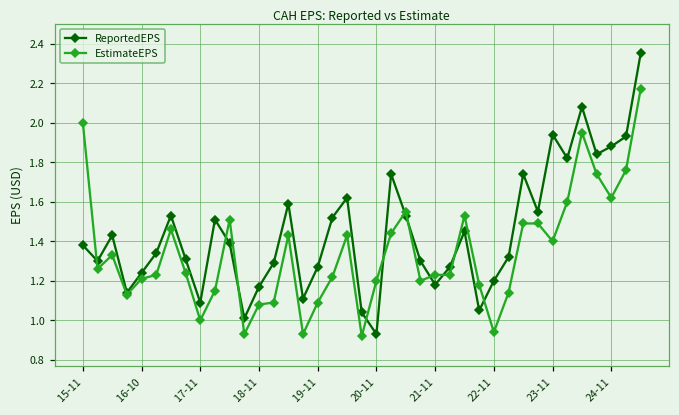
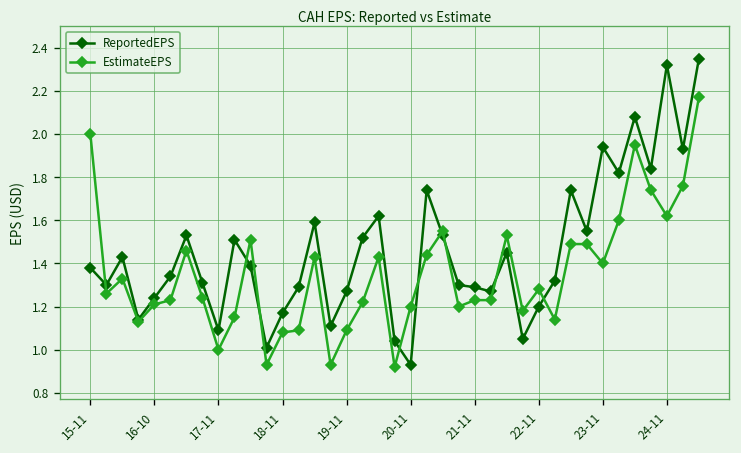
ReportedEPS, 21-11: 1.18 -> 1.29
EstimateEPS, 22-11: 0.94 -> 1.28
ReportedEPS, 24-11: 1.88 -> 2.32
